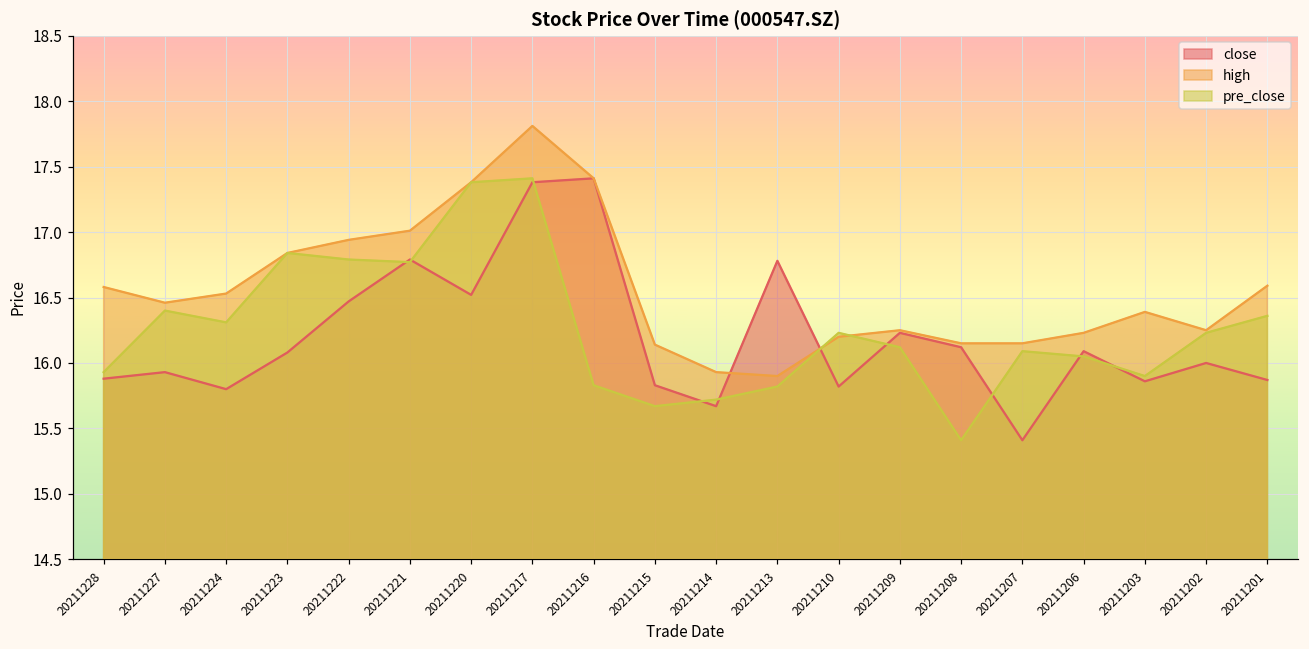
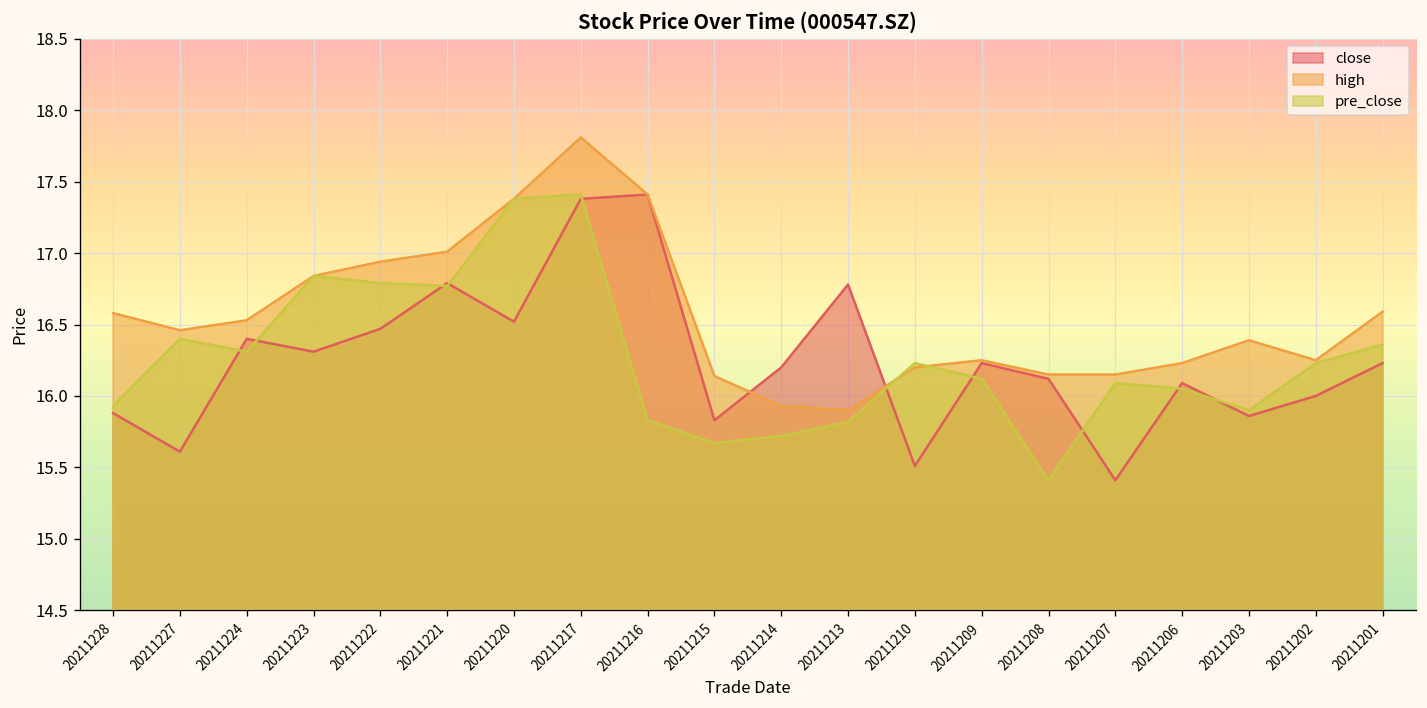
close, 20211227: 15.93 -> 15.61
close, 20211224: 15.8 -> 16.4
close, 20211223: 16.08 -> 16.31
close, 20211214: 15.67 -> 16.20
close, 20211210: 15.82 -> 15.51
close, 20211201: 15.87 -> 16.23
